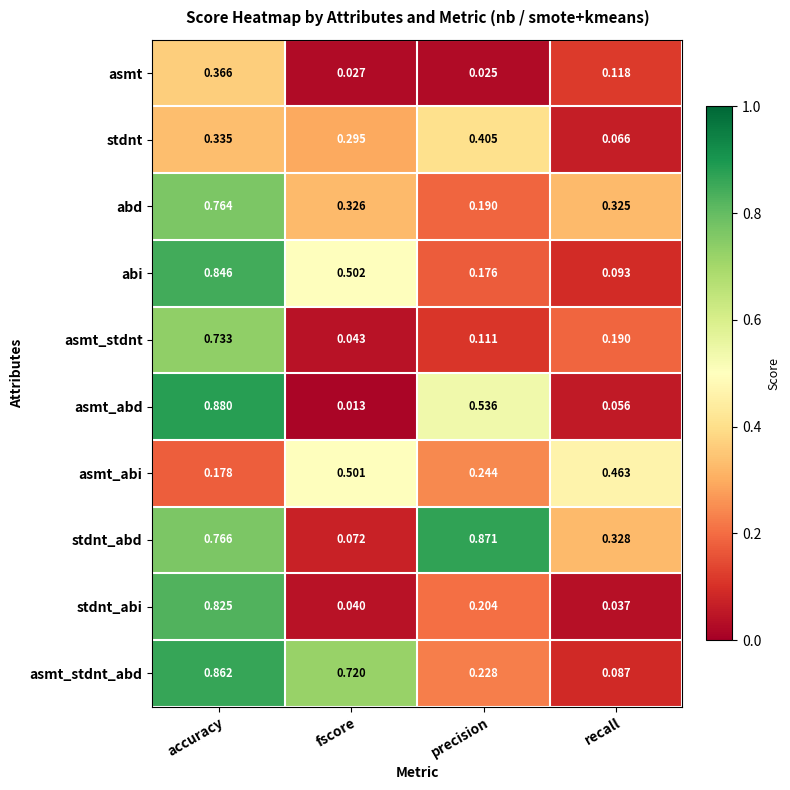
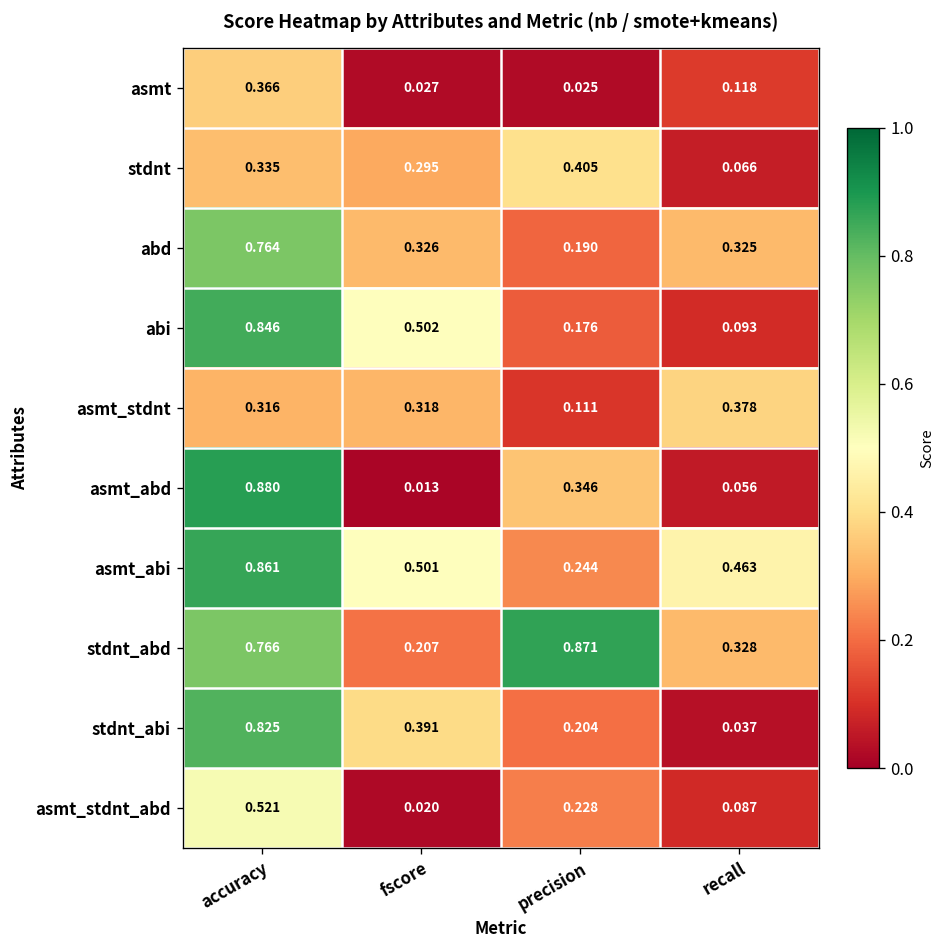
asmt_stdnt, accuracy: 0.733 -> 0.316
asmt_stdnt, fscore: 0.043 -> 0.318
asmt_stdnt, recall: 0.190 -> 0.378
asmt_abd, precision: 0.536 -> 0.346
asmt_abi, accuracy: 0.178 -> 0.861
stdnt_abd, fscore: 0.072 -> 0.207
stdnt_abi, fscore: 0.040 -> 0.391
asmt_stdnt_abd, accuracy: 0.862 -> 0.521
asmt_stdnt_abd, fscore: 0.720 -> 0.020
